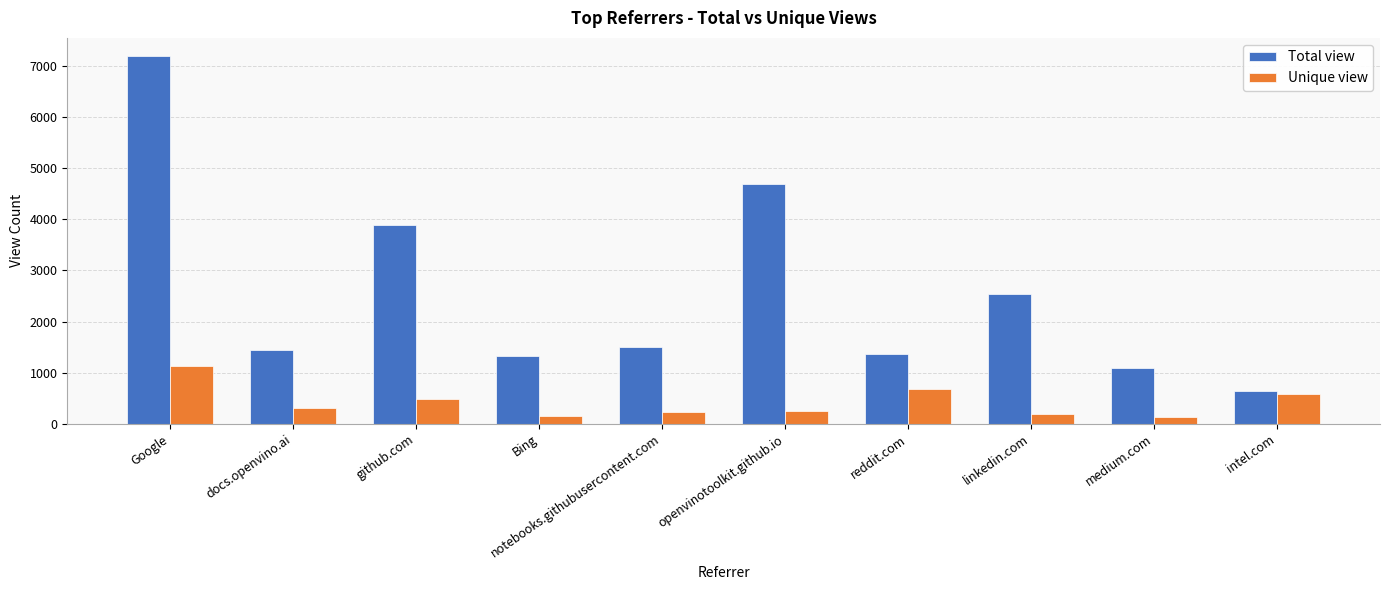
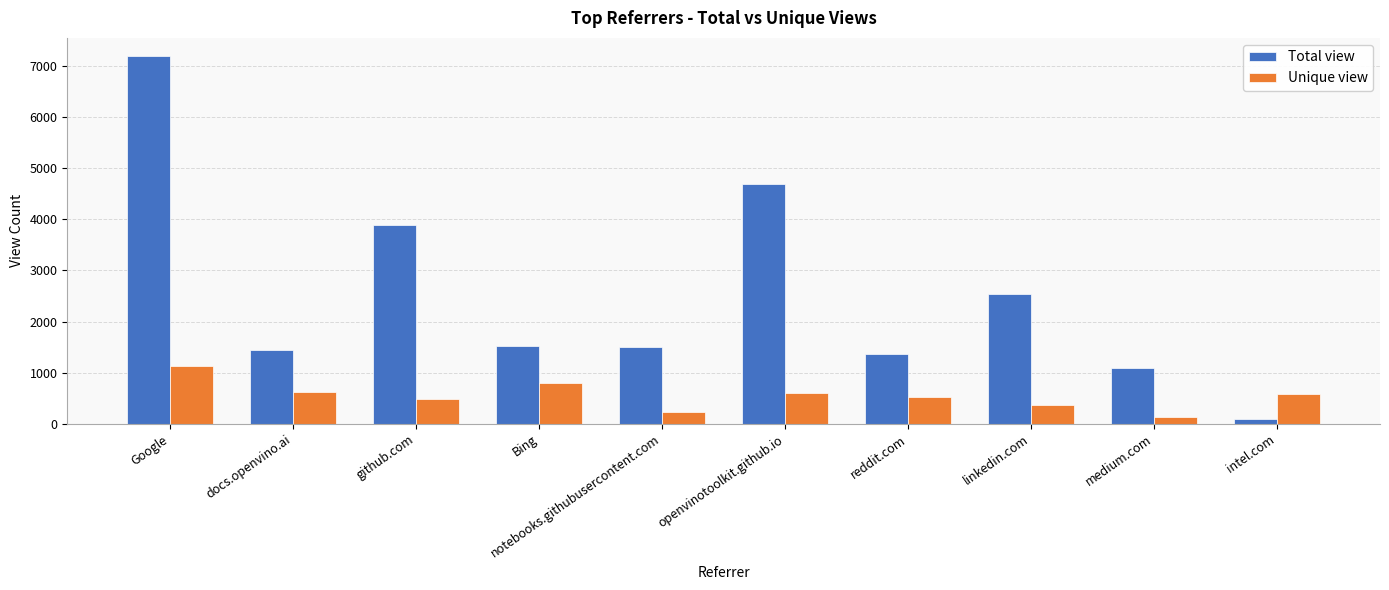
Unique view, docs.openvino.ai: 300 -> 600
Total view, Bing: 1300 -> 1500
Unique view, Bing: 200 -> 800
Unique view, openvinotoolkit.github.io: 200 -> 600
Unique view, reddit.com: 700 -> 500
Unique view, linkedin.com: 200 -> 400
Total view, intel.com: 600 -> 100
